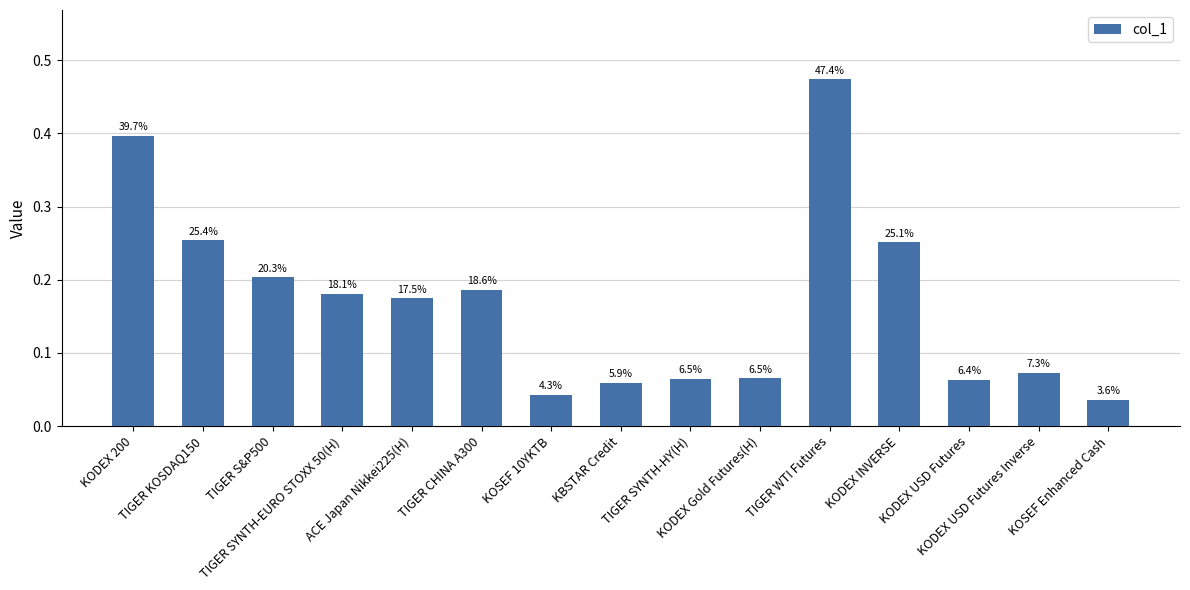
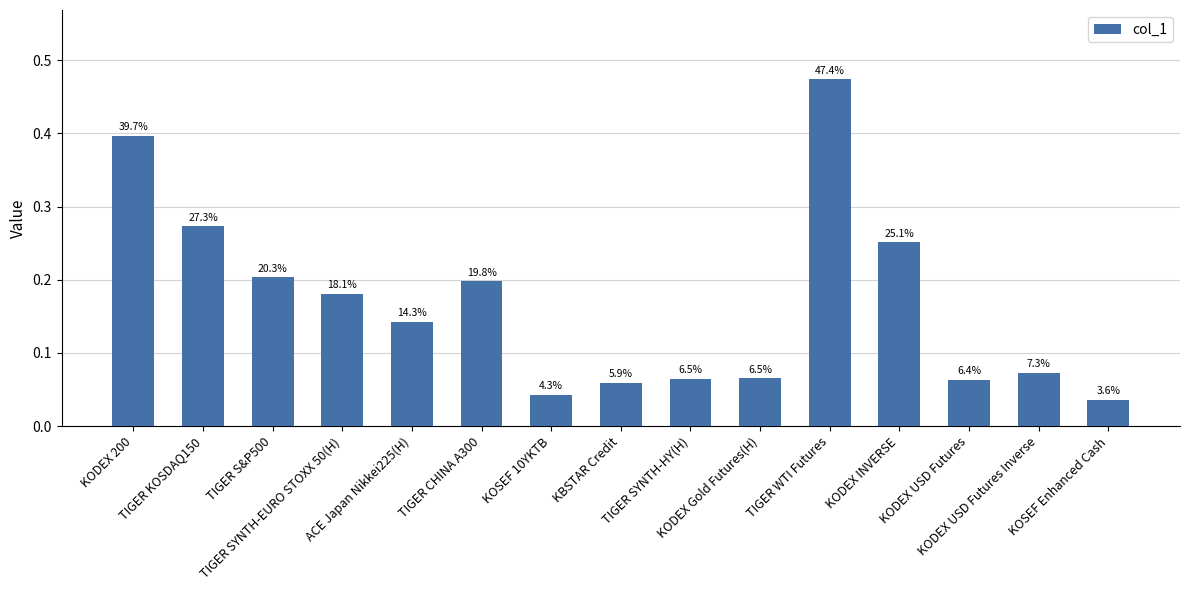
TIGER KOSDAQ150: 25.4% -> 27.3%
ACE Japan Nikkei225(H): 17.5% -> 14.3%
TIGER CHINA A300: 18.6% -> 19.8%
